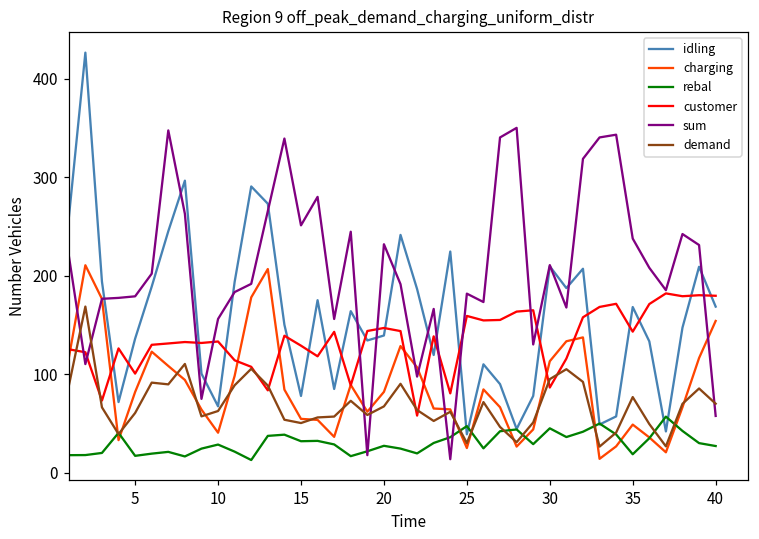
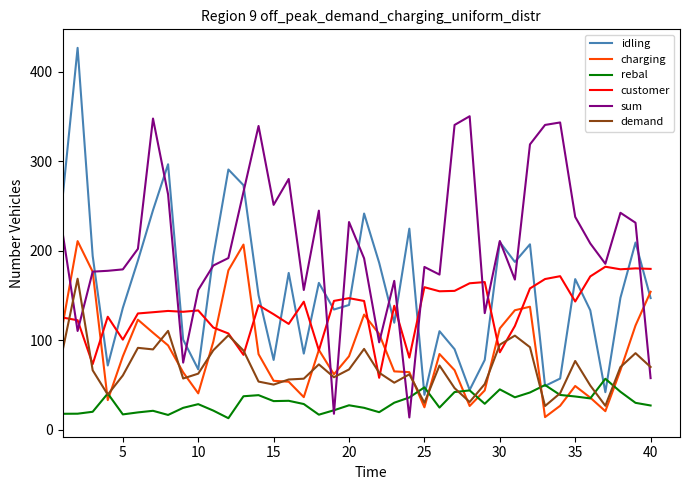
rebal, 35: 20 -> 40
idling, 40: 170 -> 150
